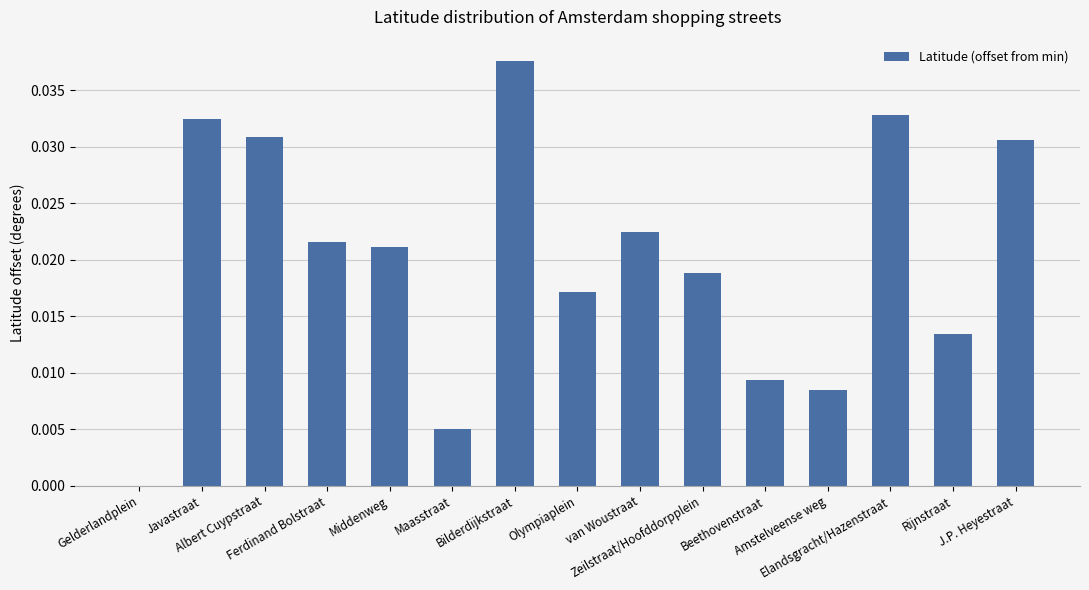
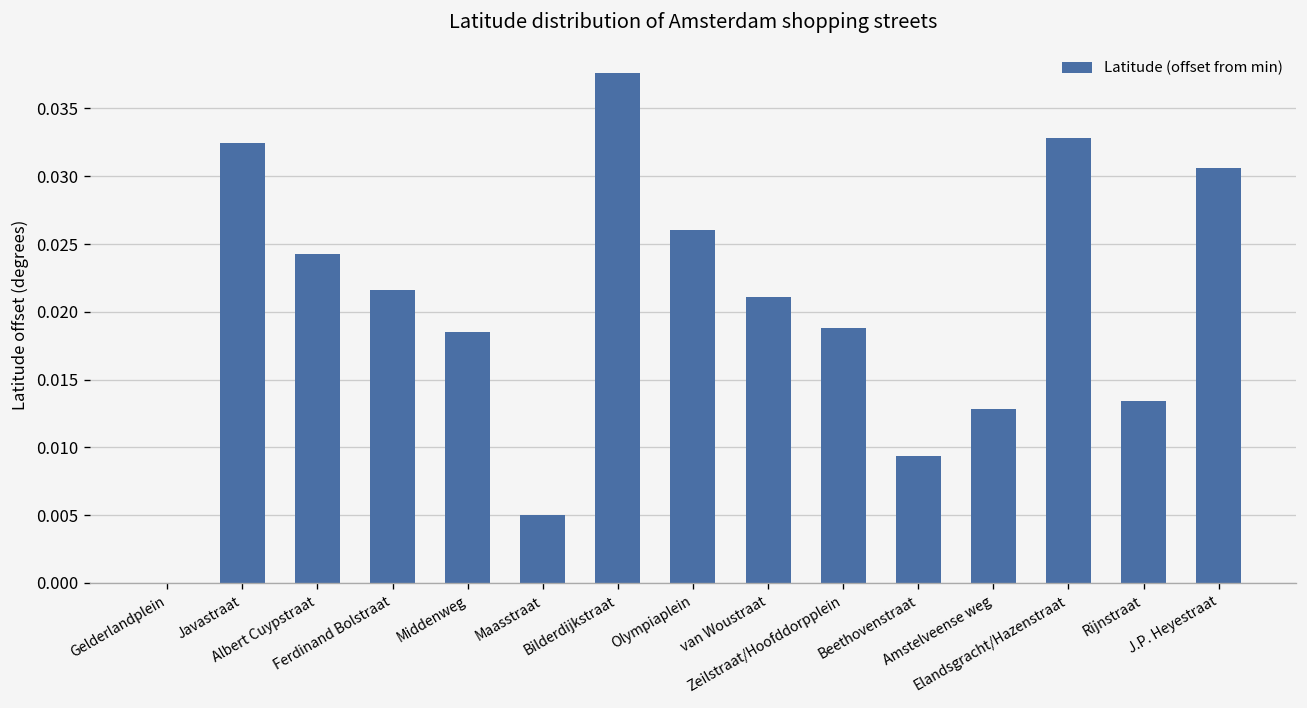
Albert Cuypstraat: 0.0309 -> 0.0243
Middenweg: 0.0211 -> 0.0185
Olympiaplein: 0.0172 -> 0.0260
van Woustraat: 0.0225 -> 0.0211
Amstelveense weg: 0.0085 -> 0.0129
